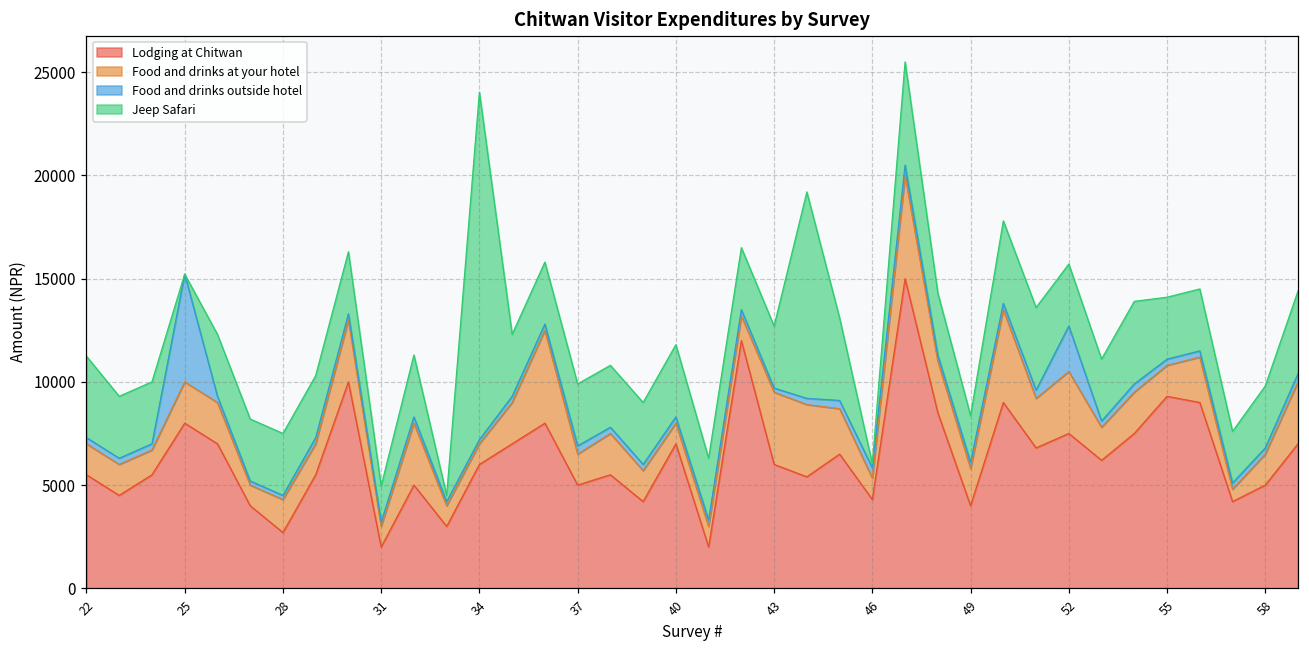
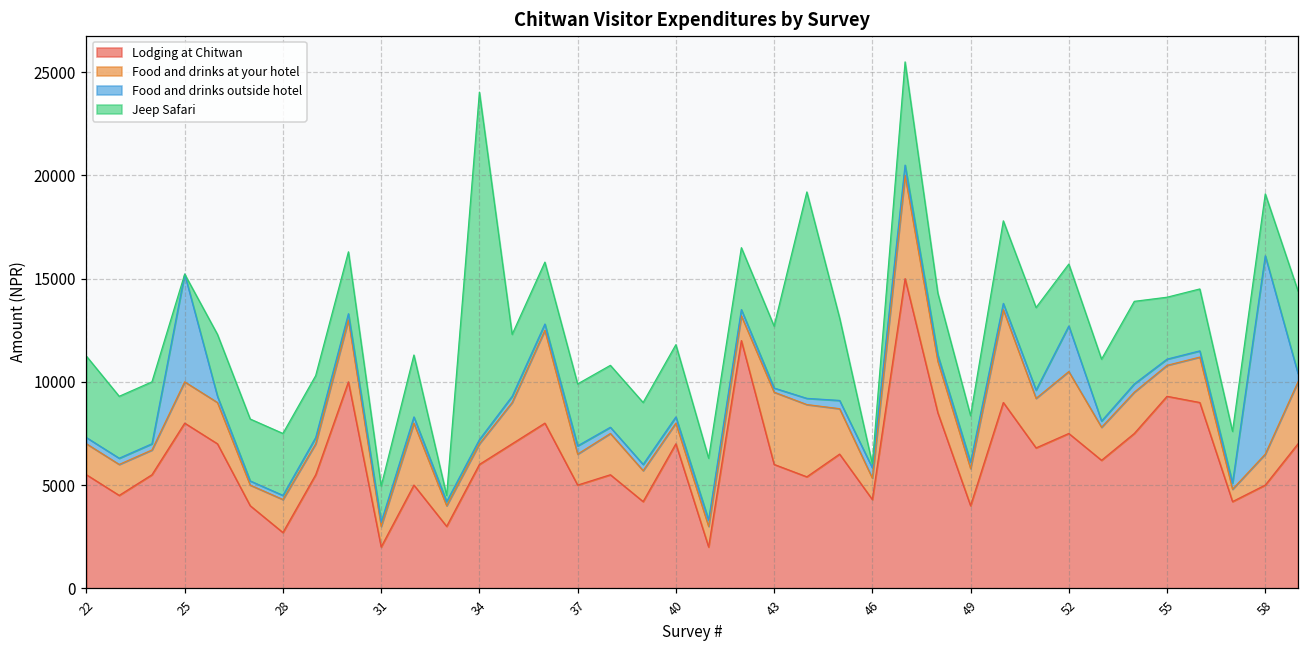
Food and drinks outside hotel, 58: 300 -> 9600
